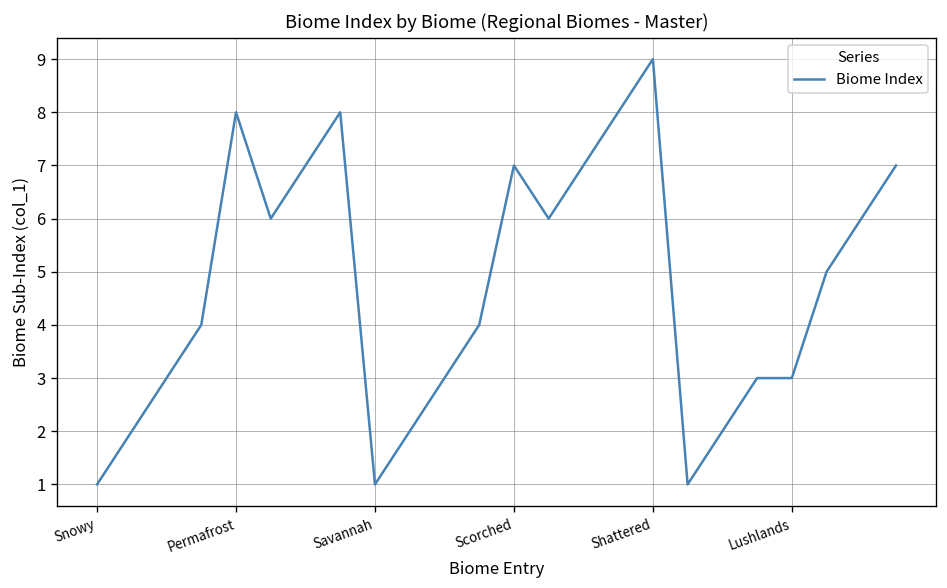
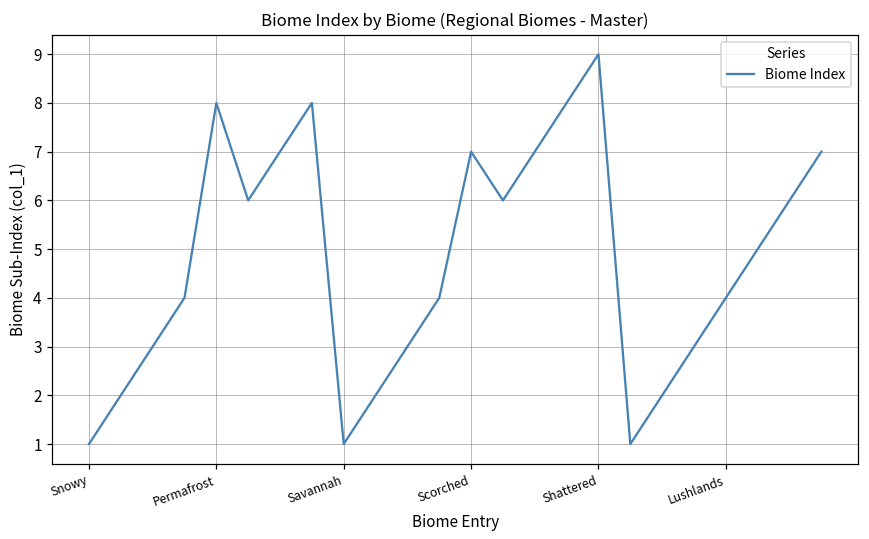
Lushlands: 3 -> 4
